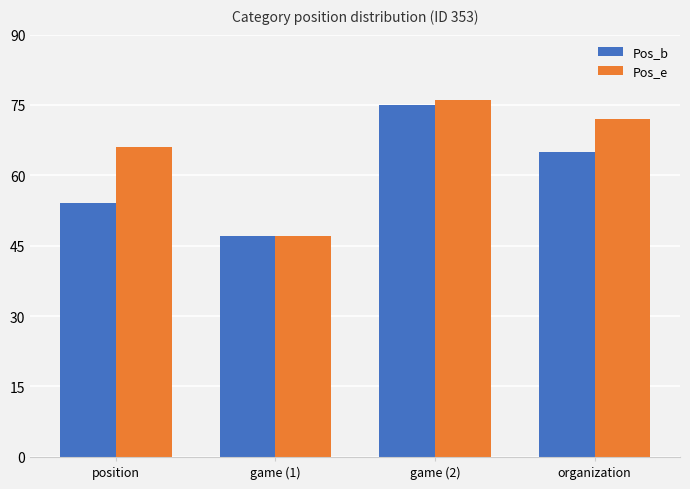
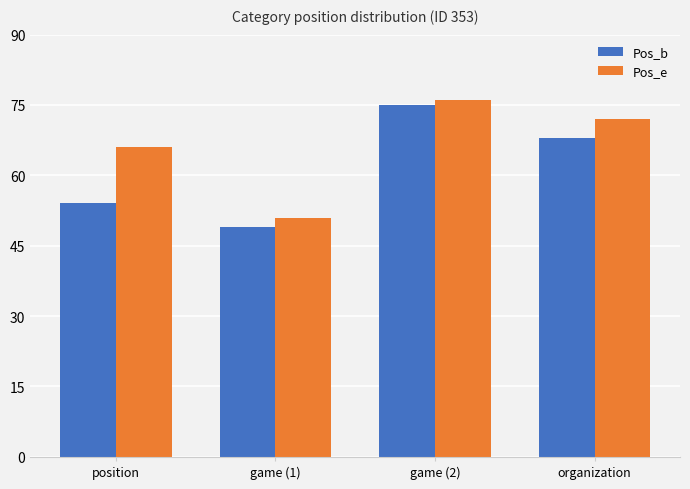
Pos_b, game (1): 47 -> 49
Pos_e, game (1): 47 -> 51
Pos_b, organization: 65 -> 68
